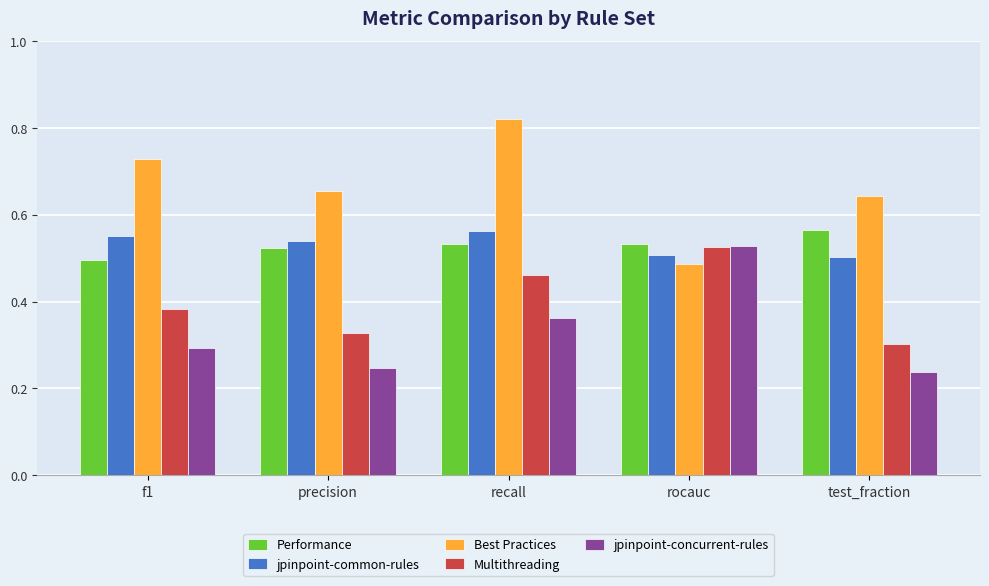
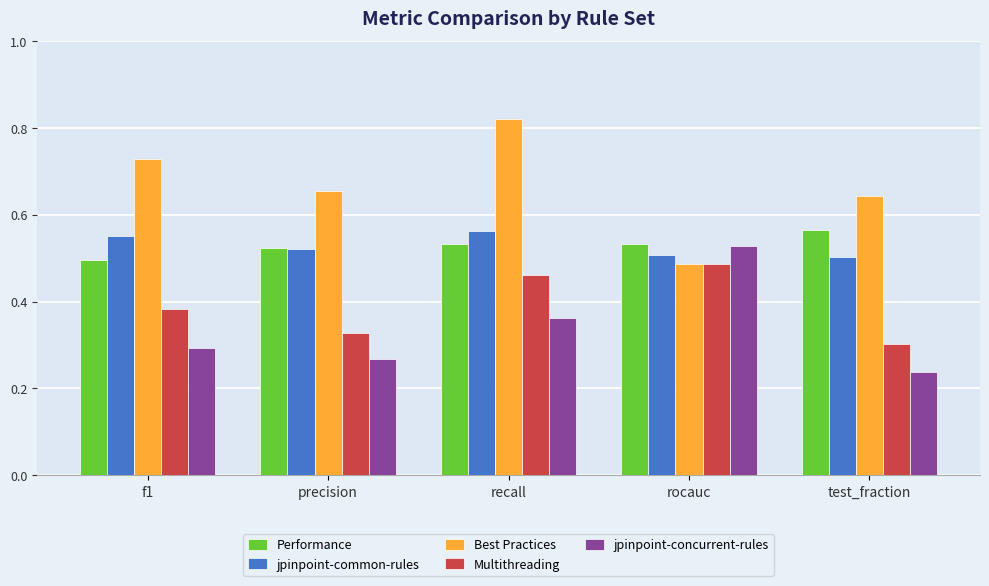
jpinpoint-common-rules, precision: 0.54 -> 0.52
jpinpoint-concurrent-rules, precision: 0.25 -> 0.27
Multithreading, rocauc: 0.53 -> 0.49
